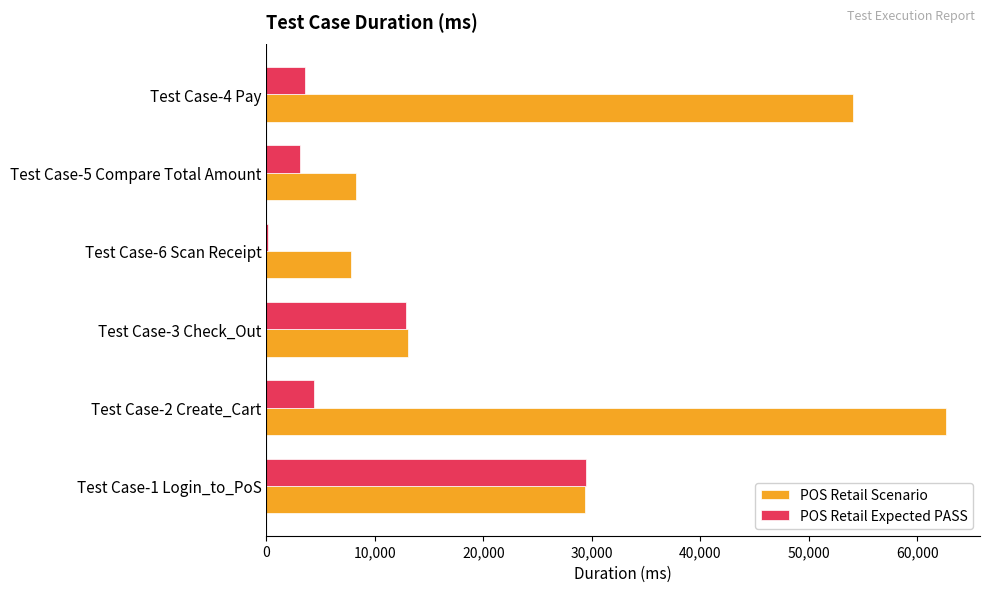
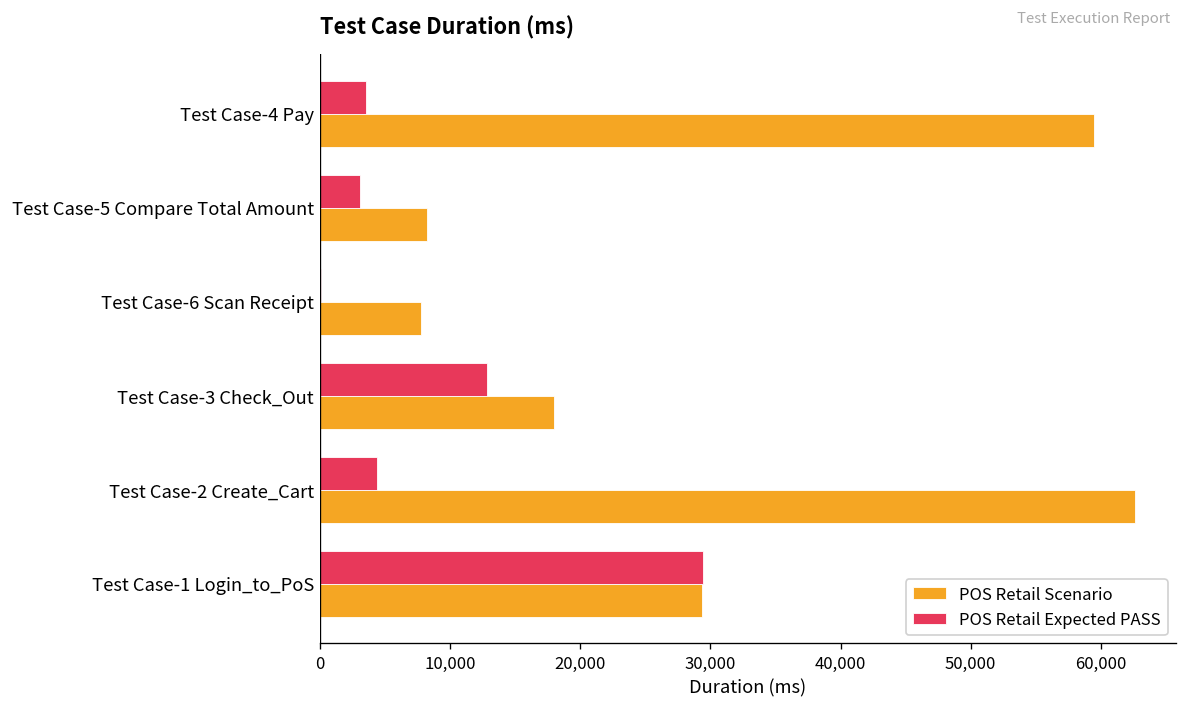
POS Retail Scenario, Test Case-4 Pay: 54,100 -> 59,500
POS Retail Scenario, Test Case-3 Check_Out: 13,100 -> 18,000
